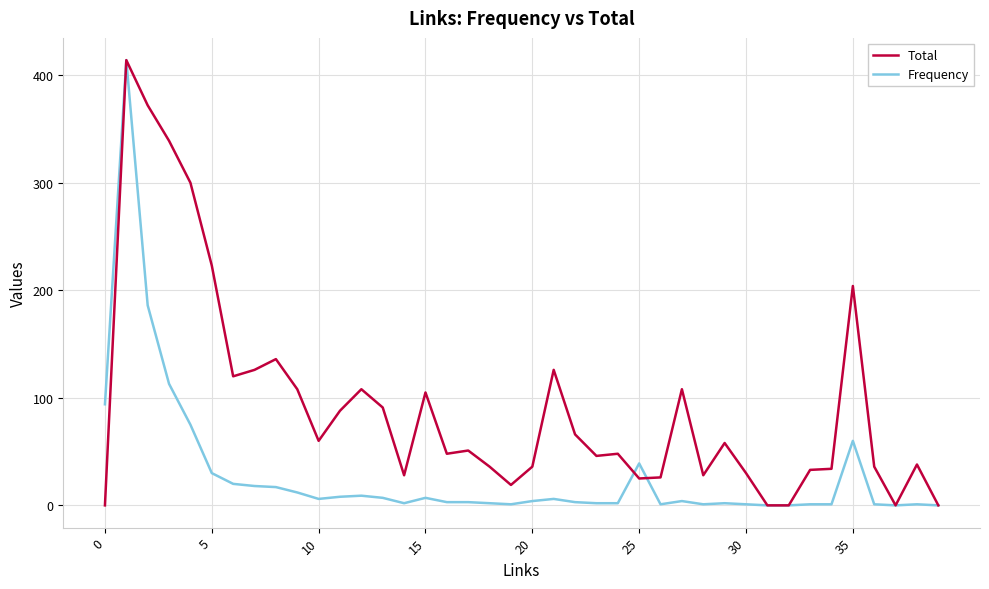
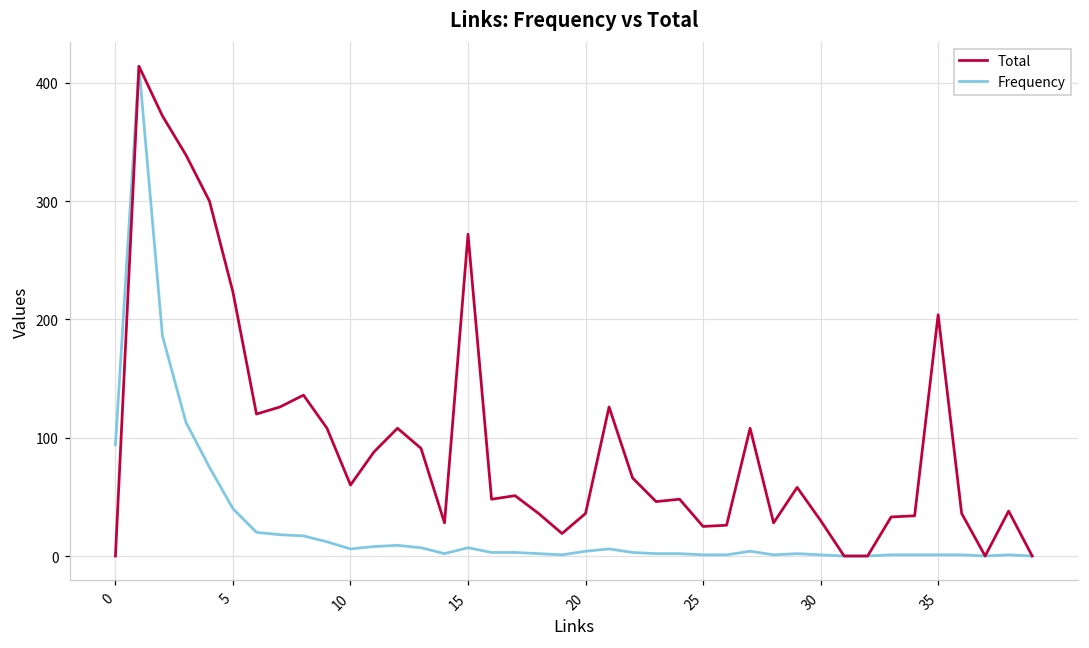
Frequency, 5: 30 -> 40
Total, 15: 105 -> 272
Frequency, 25: 39 -> 1
Frequency, 35: 60 -> 1
